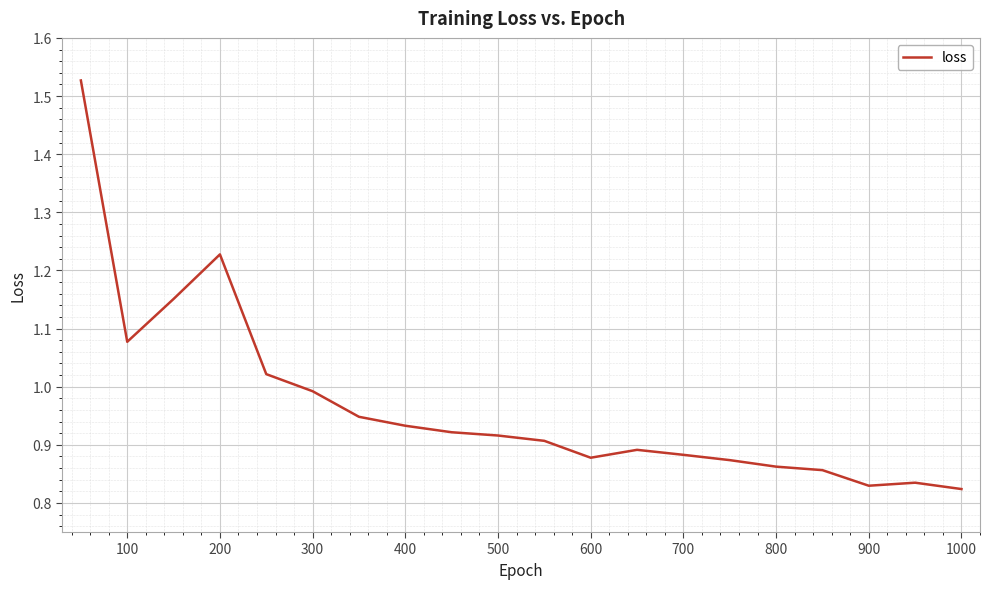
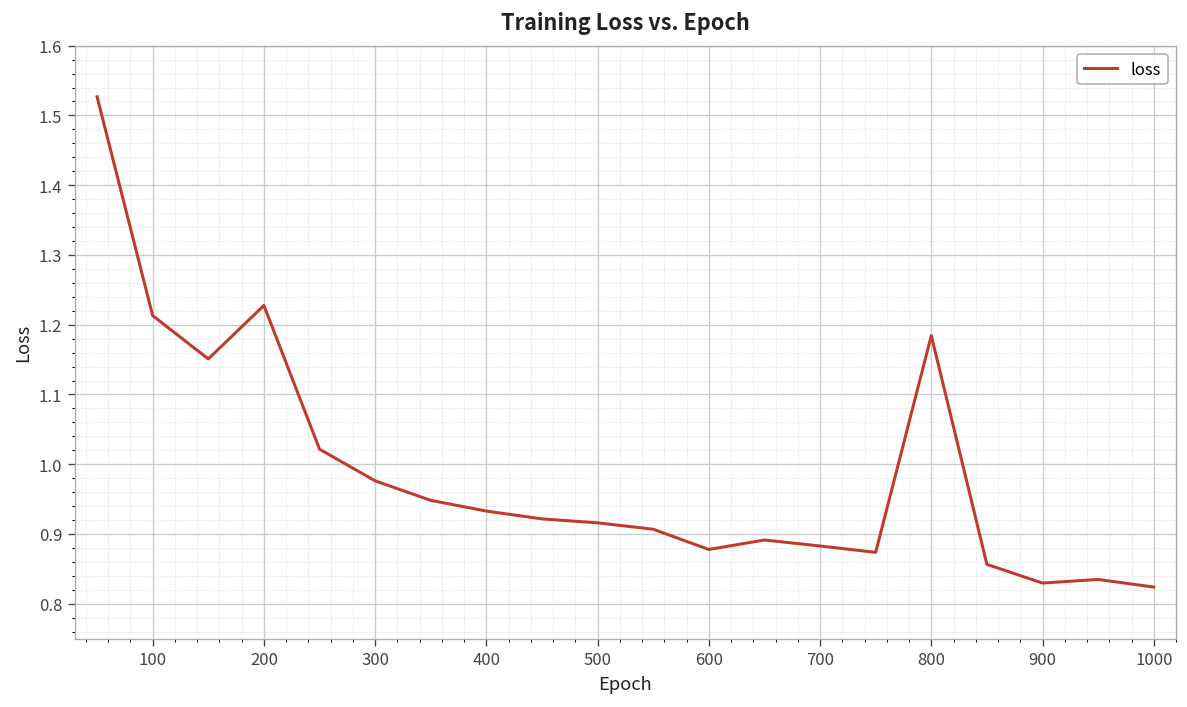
100: 1.08 -> 1.21
300: 0.99 -> 0.98
800: 0.86 -> 1.18
